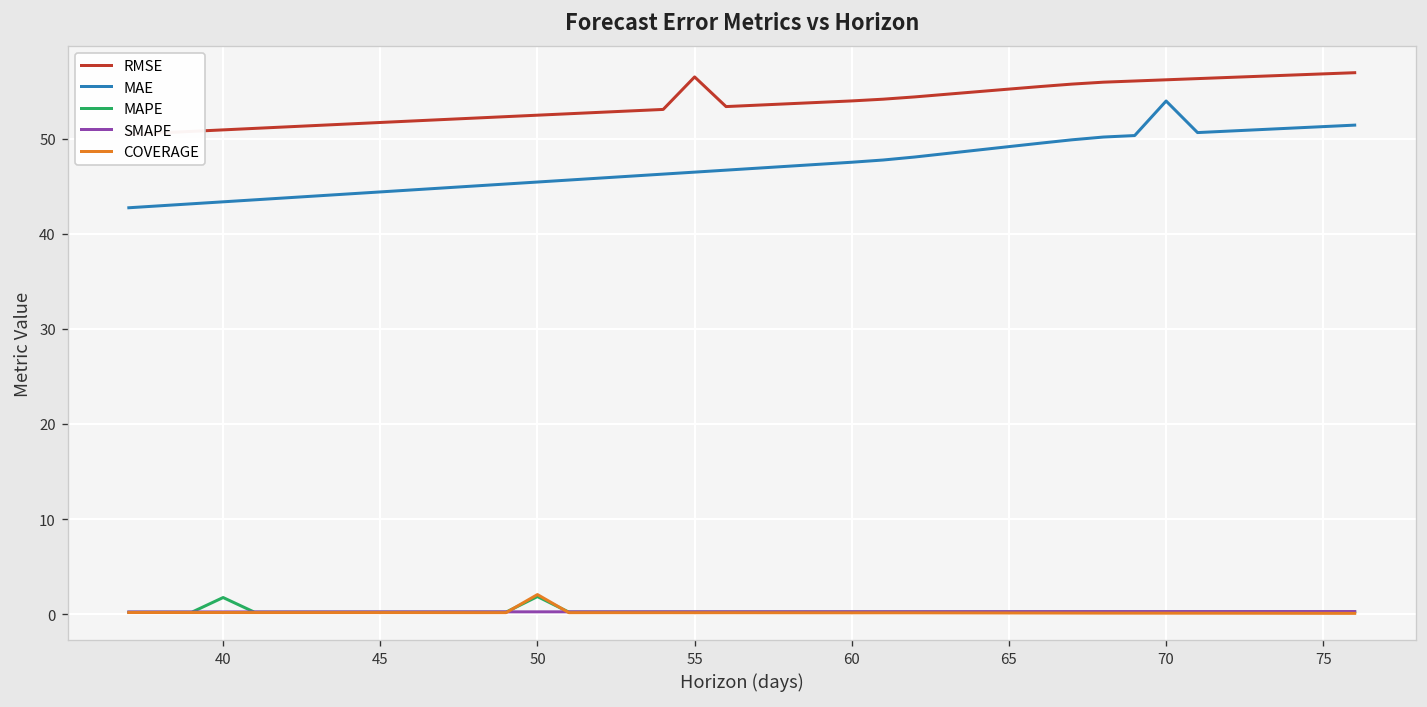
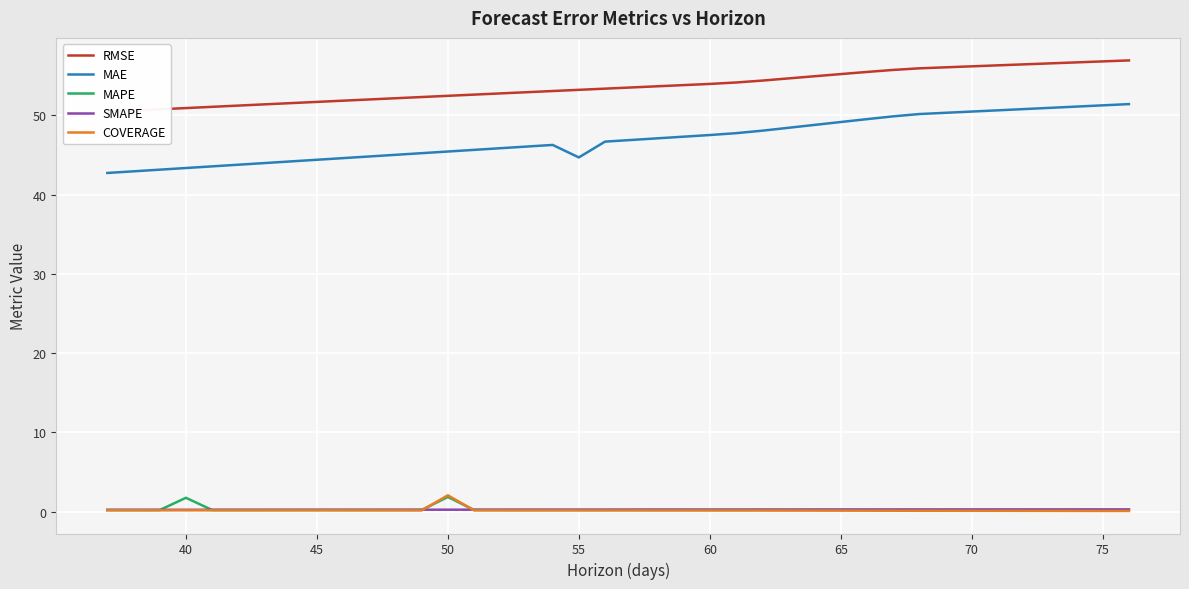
RMSE, 55: 56 -> 53
MAE, 55: 46 -> 45
MAE, 70: 54 -> 50
